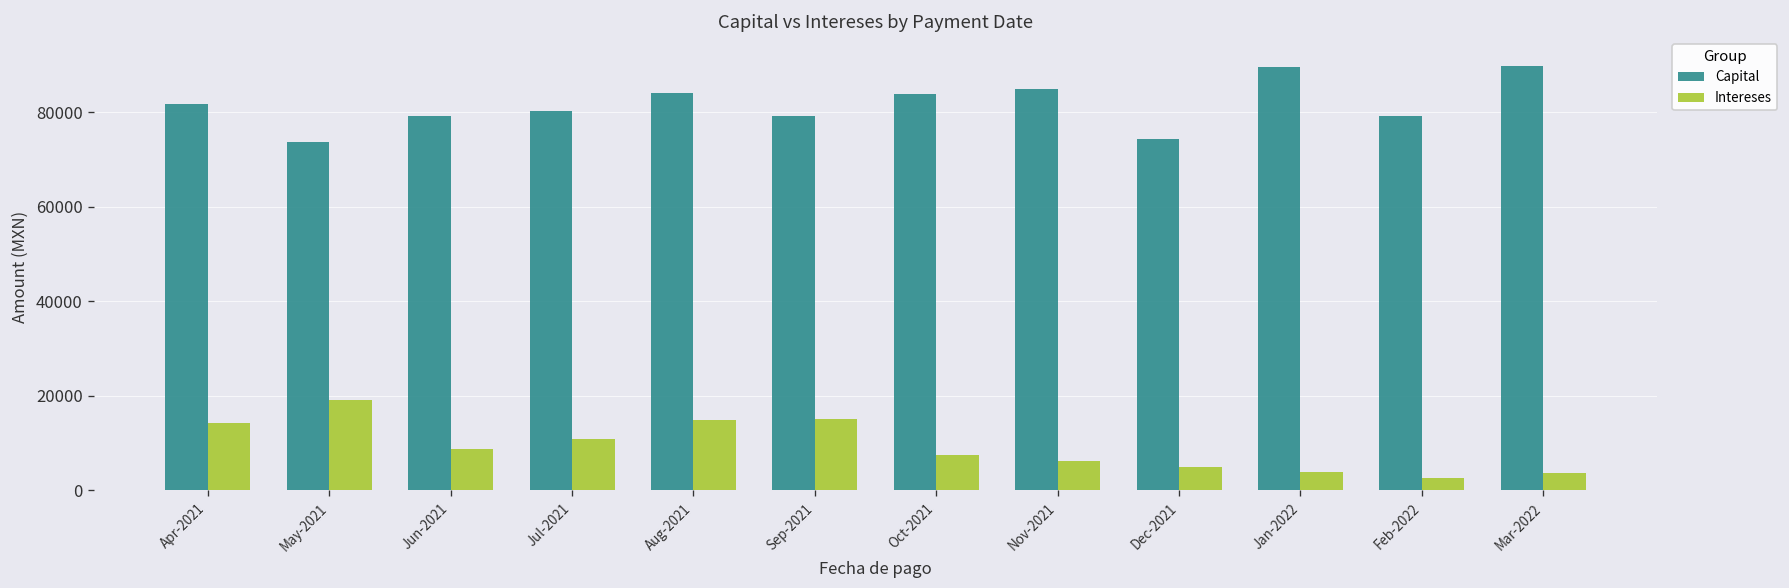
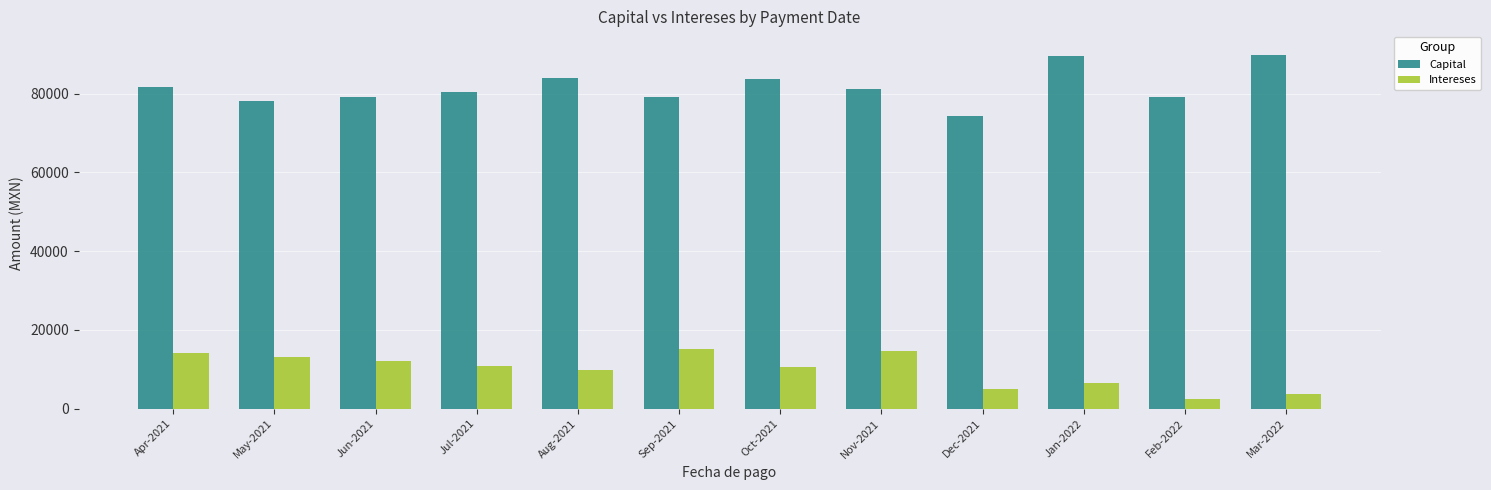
Capital, May-2021: 74000 -> 78000
Intereses, May-2021: 19000 -> 13000
Intereses, Jun-2021: 9000 -> 12000
Intereses, Aug-2021: 15000 -> 10000
Intereses, Oct-2021: 7000 -> 11000
Capital, Nov-2021: 85000 -> 81000
Intereses, Nov-2021: 6000 -> 15000
Intereses, Jan-2022: 4000 -> 7000
